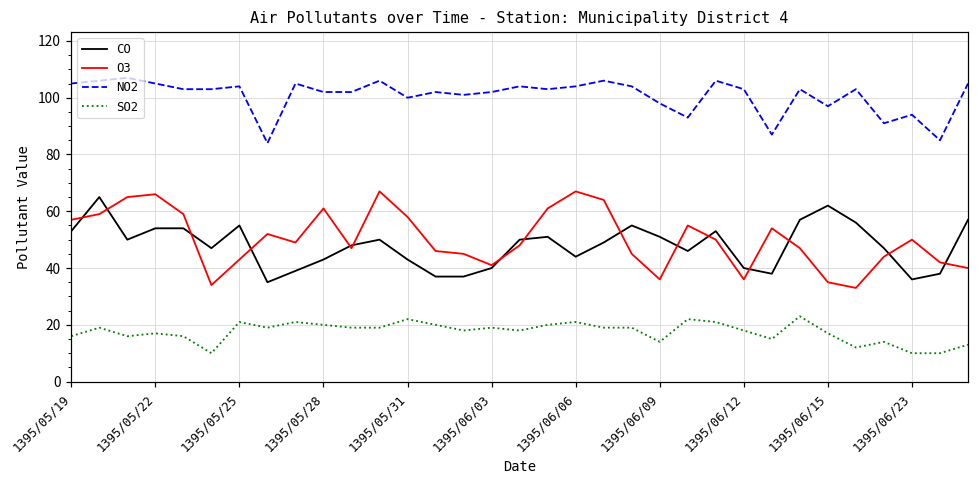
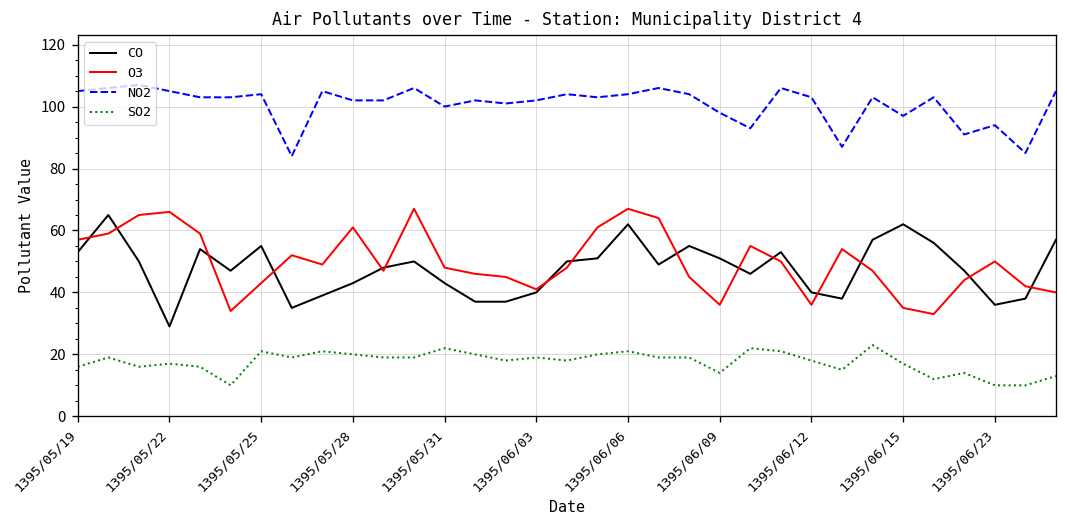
CO, 1395/05/22: 54 -> 29
O3, 1395/05/31: 58 -> 48
CO, 1395/06/06: 44 -> 62
